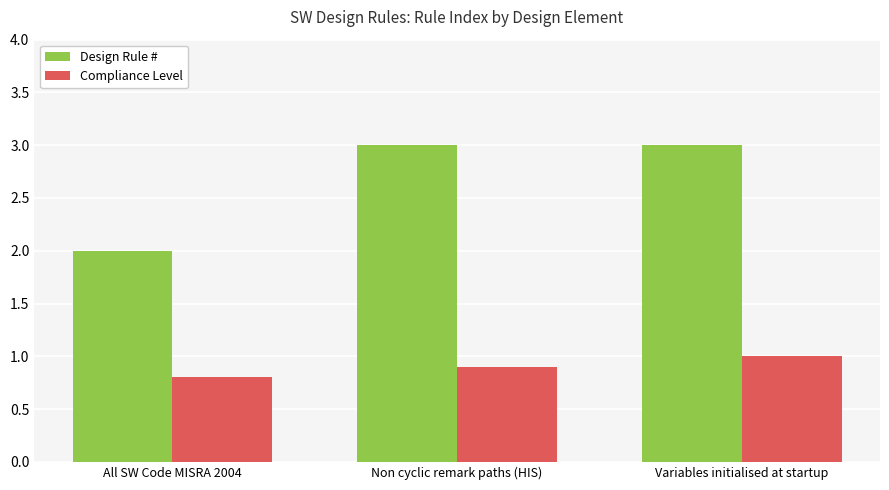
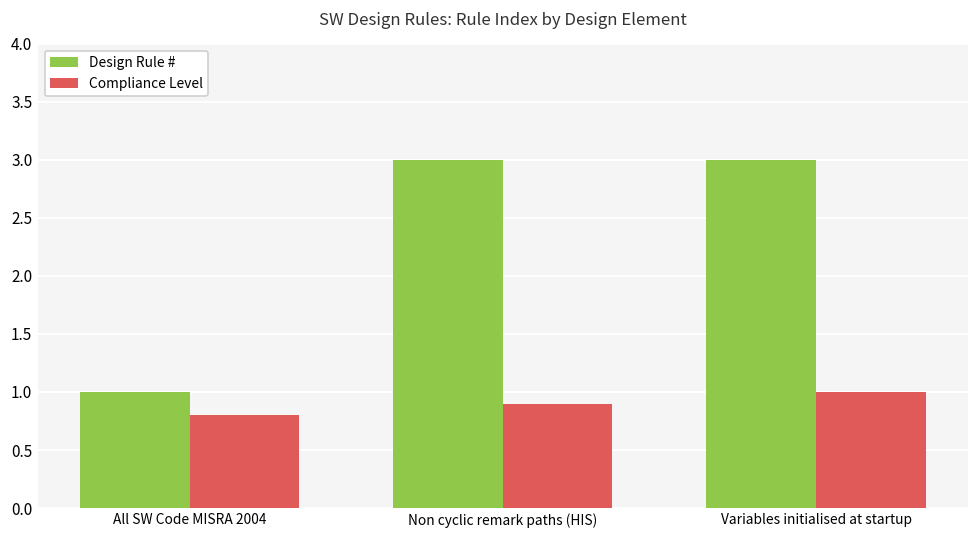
Design Rule #, All SW Code MISRA 2004: 2 -> 1
